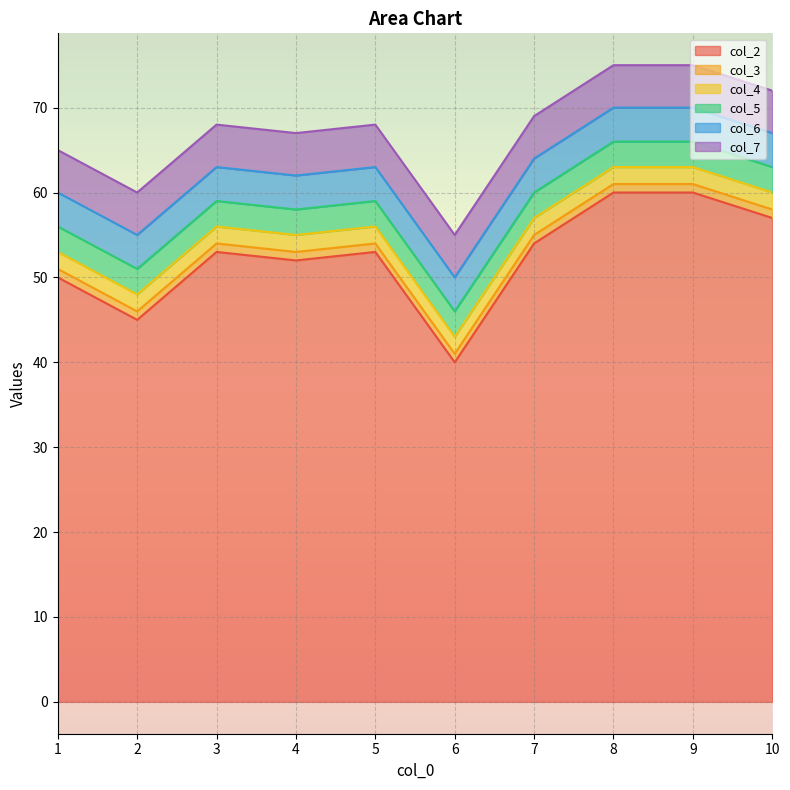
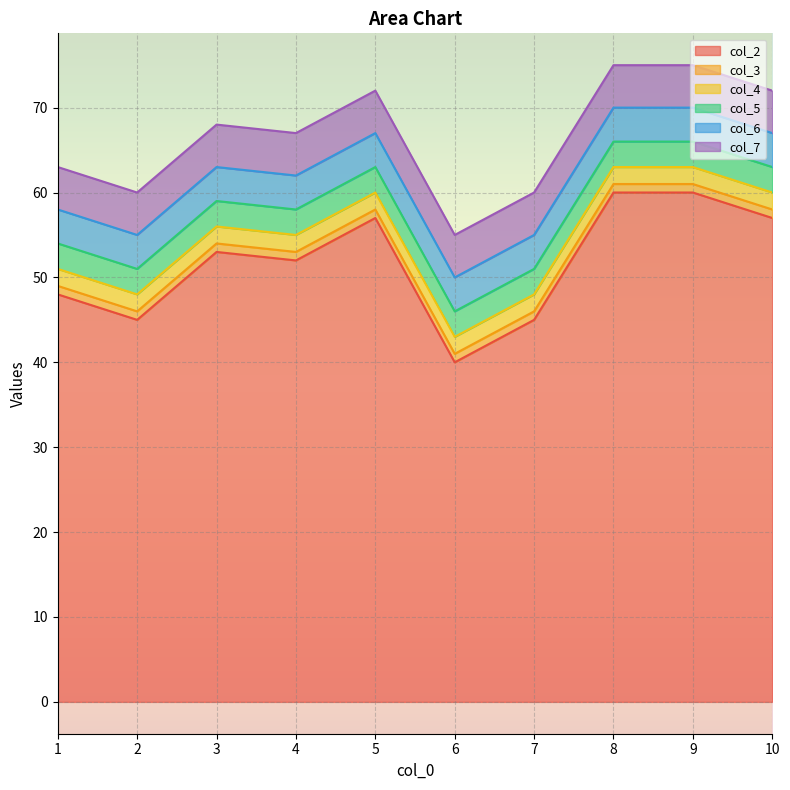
col_2, 1: 50 -> 48
col_2, 5: 53 -> 57
col_2, 7: 54 -> 45
